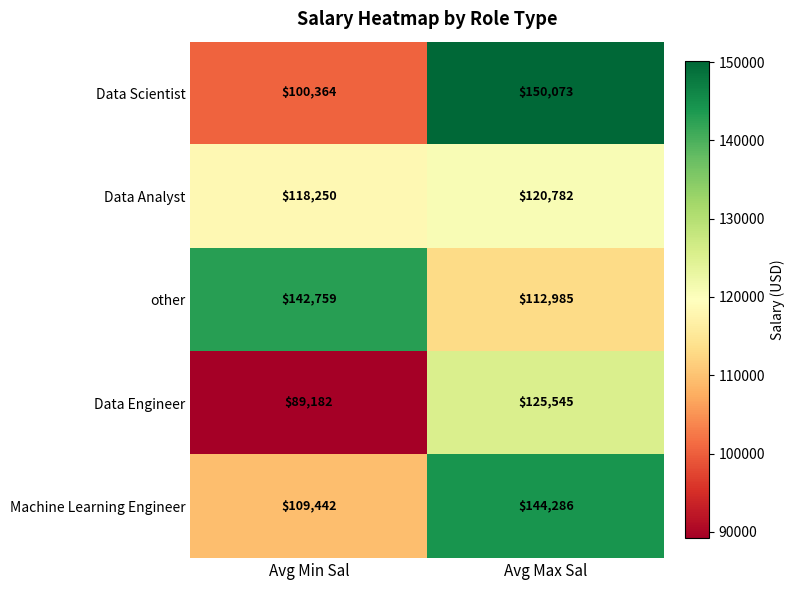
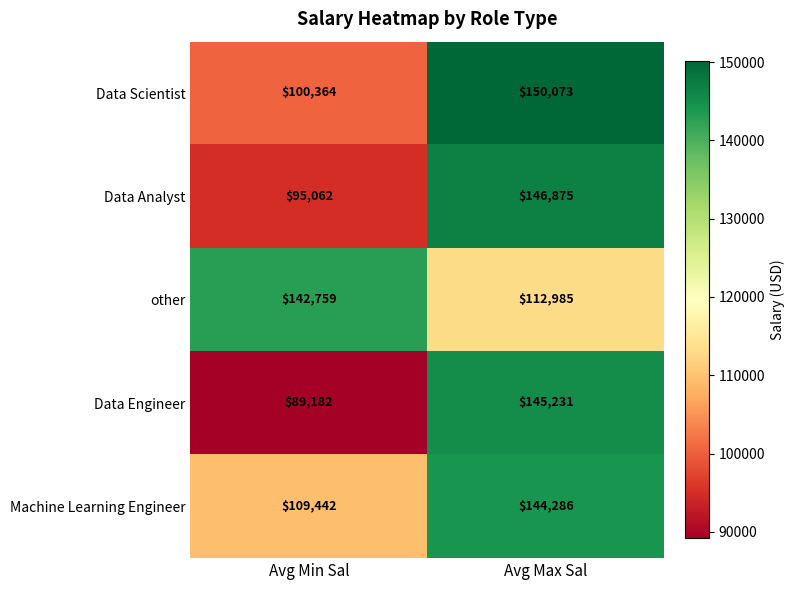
Data Analyst, Avg Min Sal: $118,250 -> $95,062
Data Analyst, Avg Max Sal: $120,782 -> $146,875
Data Engineer, Avg Max Sal: $125,545 -> $145,231
